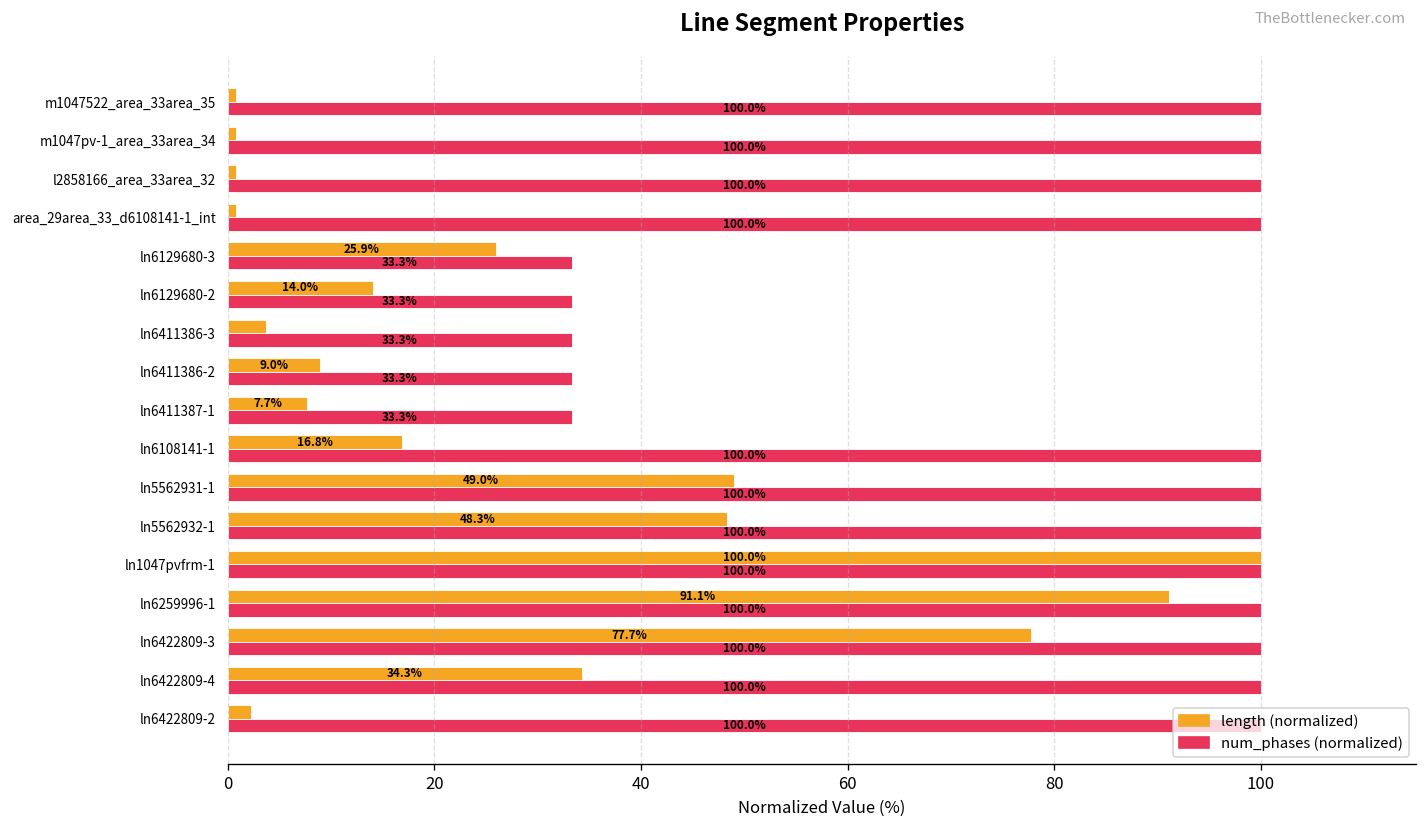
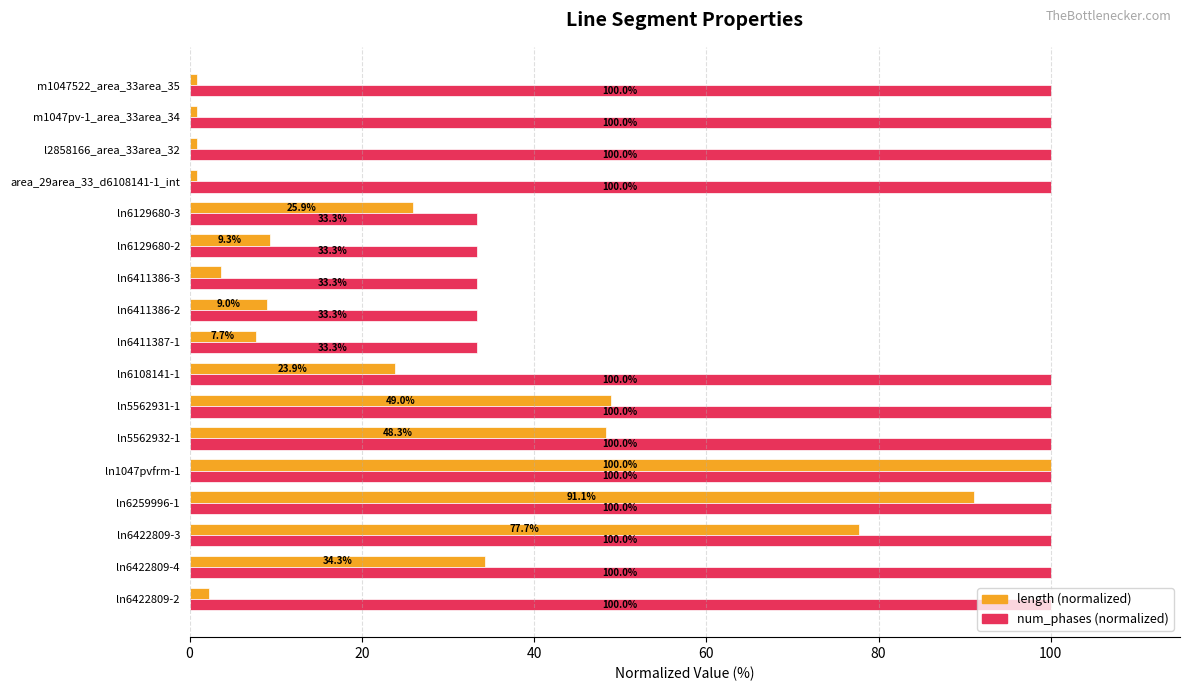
length (normalized), ln6129680-2: 14.0% -> 9.3%
length (normalized), ln6108141-1: 16.8% -> 23.9%
